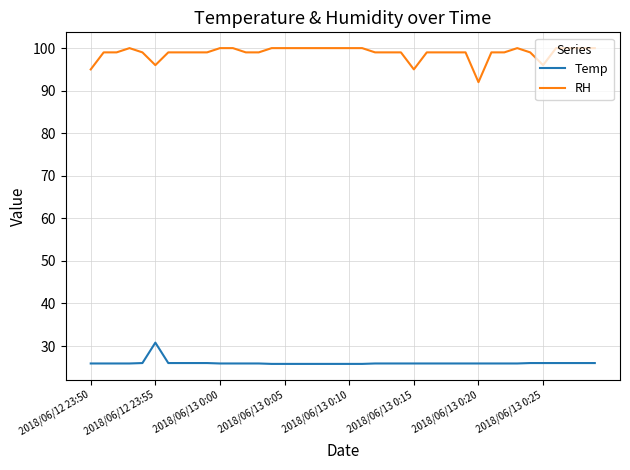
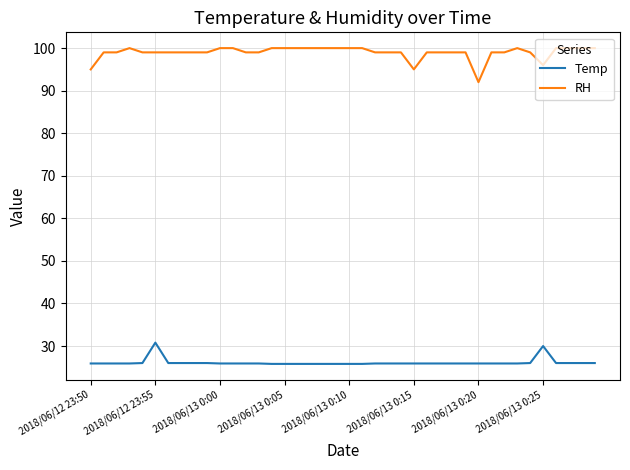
RH, 2018/06/12 23:55: 96 -> 99
Temp, 2018/06/13 0:25: 26 -> 30
